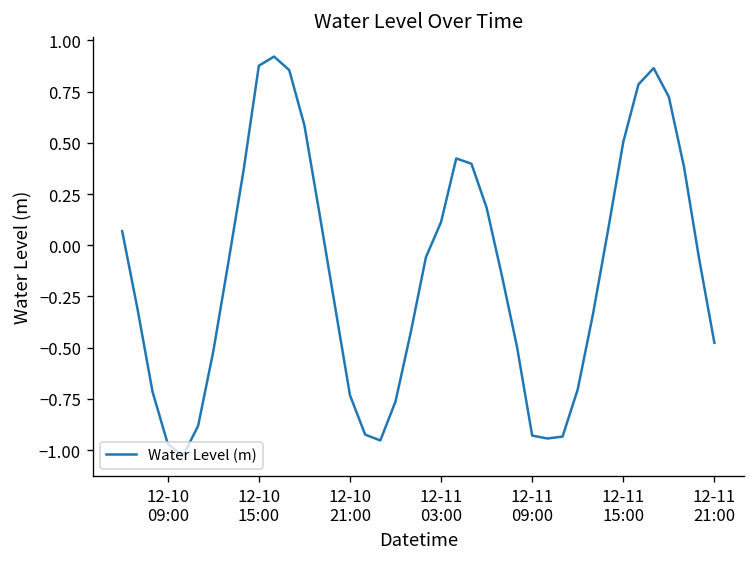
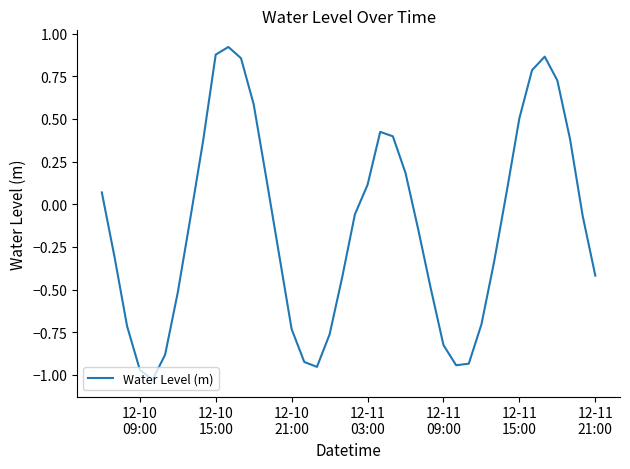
12-11 09:00: -0.93 -> -0.83
12-11 21:00: -0.48 -> -0.42
